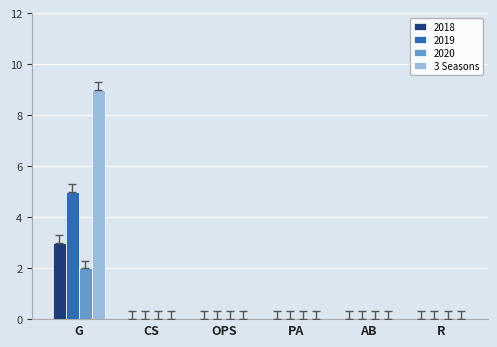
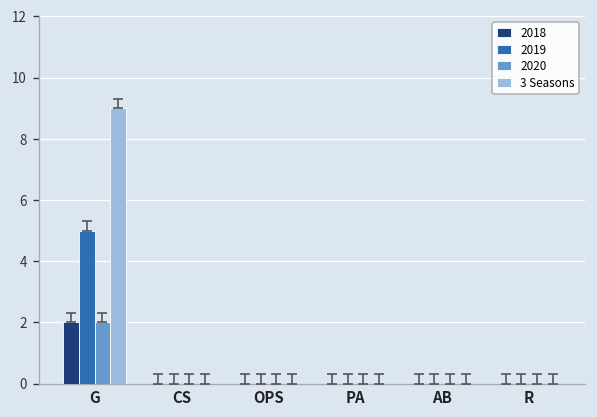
2018, G: 3 -> 2
